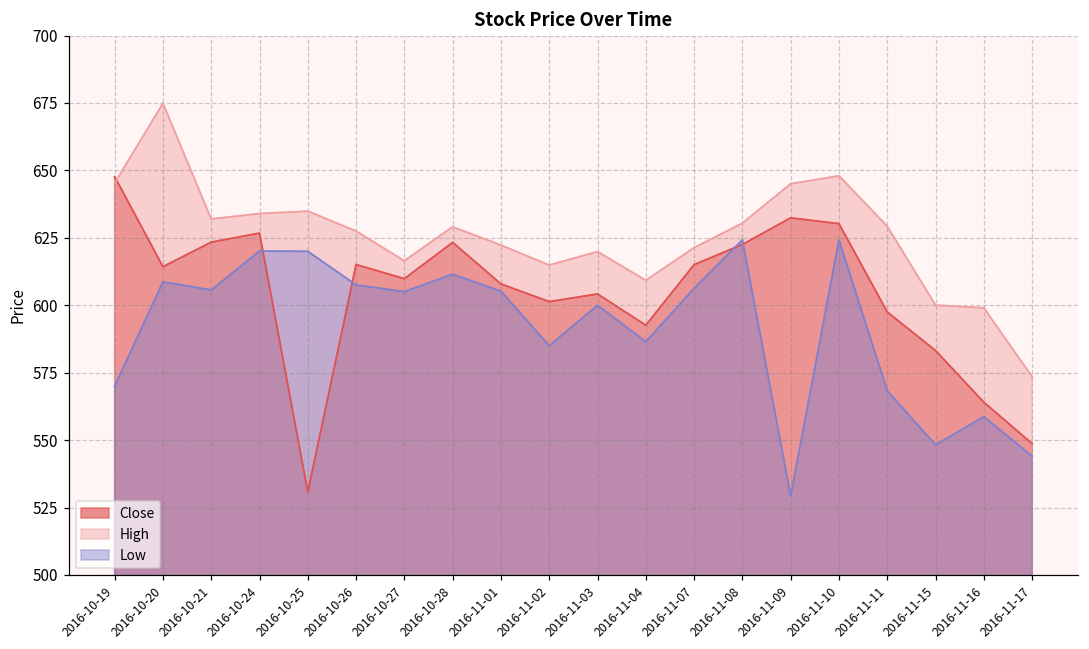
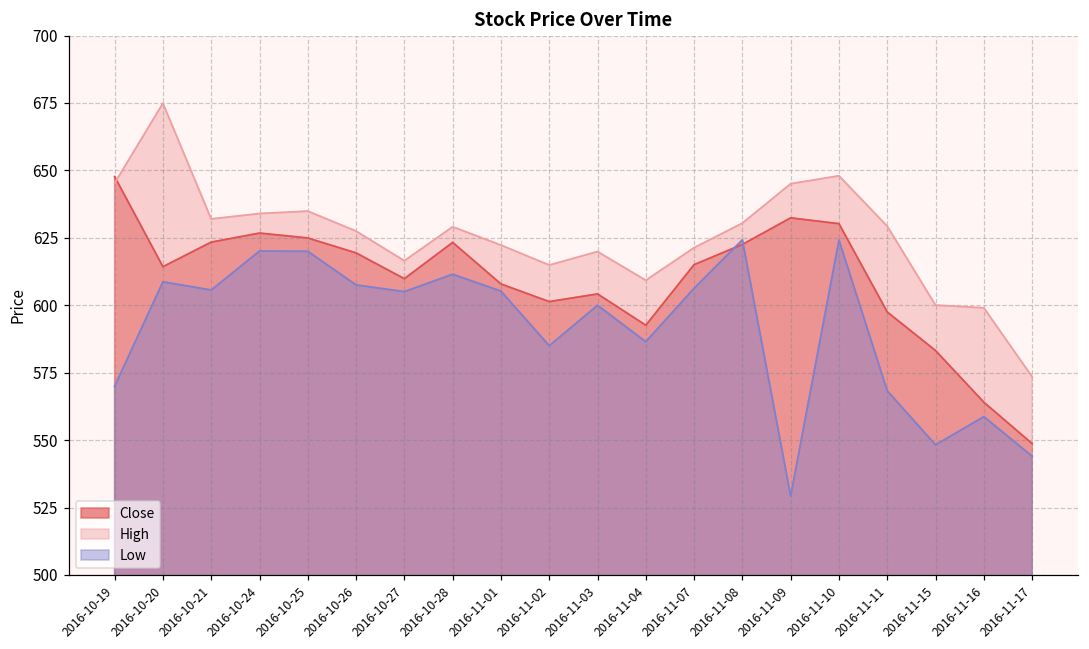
Close, 2016-10-25: 531 -> 625
Close, 2016-10-26: 615 -> 619
